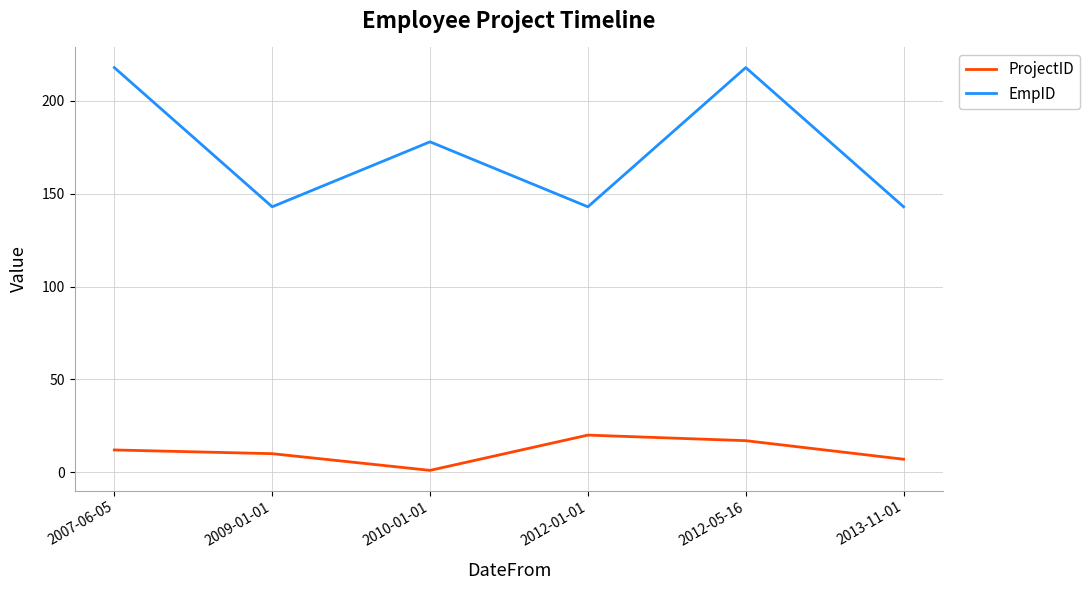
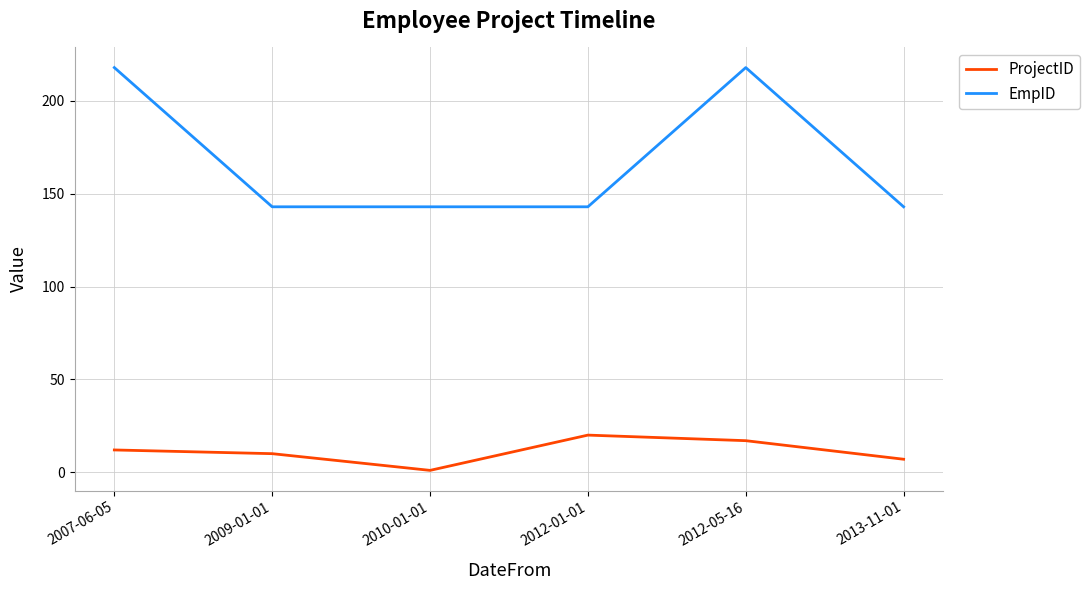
EmpID, 2010-01-01: 178 -> 143
